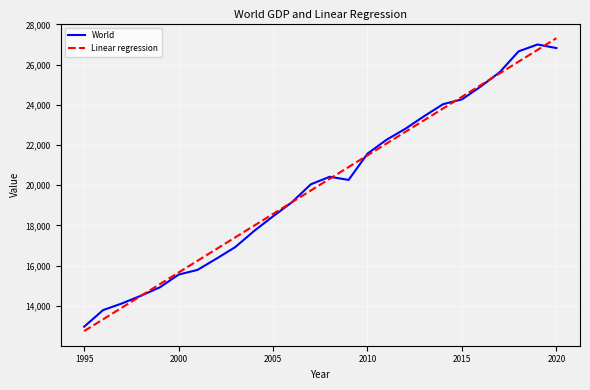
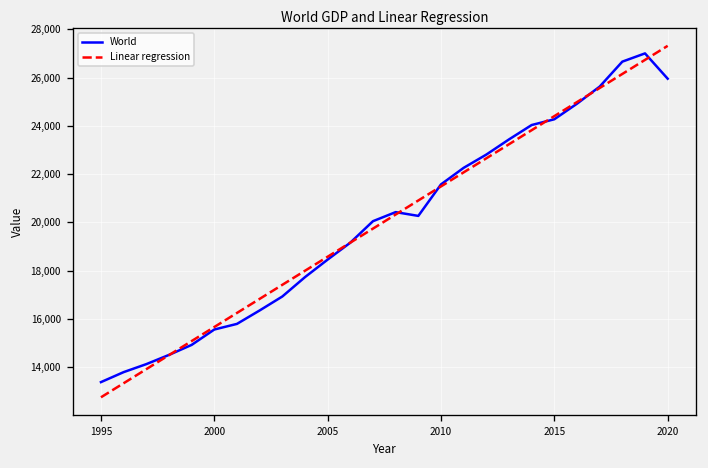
World, 1995: 13,000 -> 13,400
World, 2020: 26,800 -> 26,000
